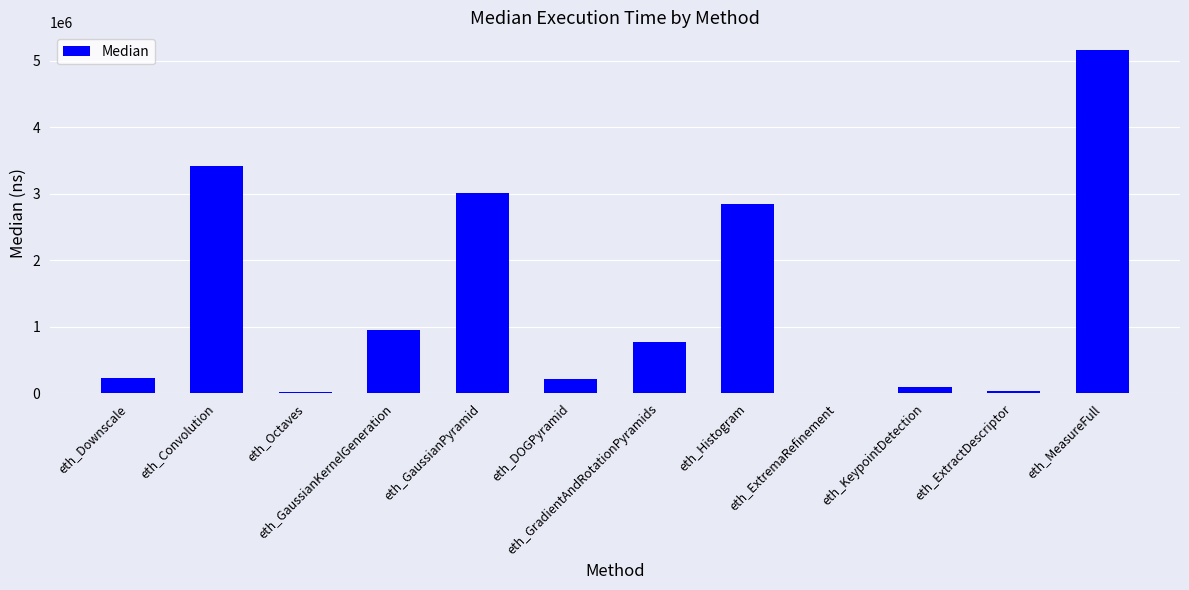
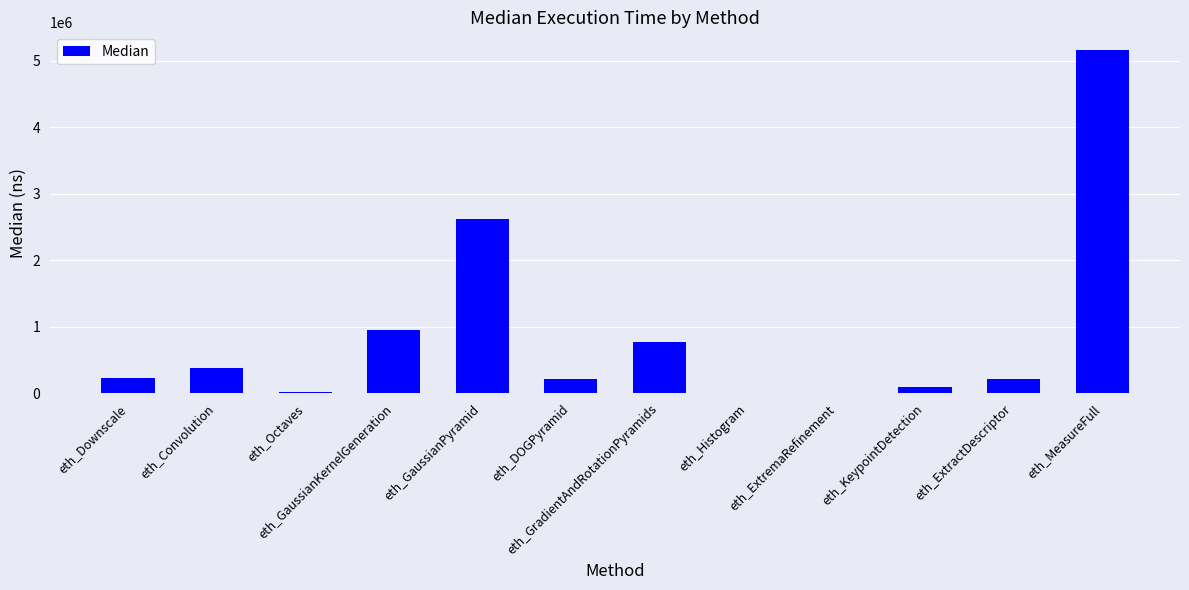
eth_Convolution: 3400000 -> 400000
eth_GaussianPyramid: 3000000 -> 2600000
eth_Histogram: 2800000 -> 0
eth_ExtractDescriptor: 0 -> 200000
